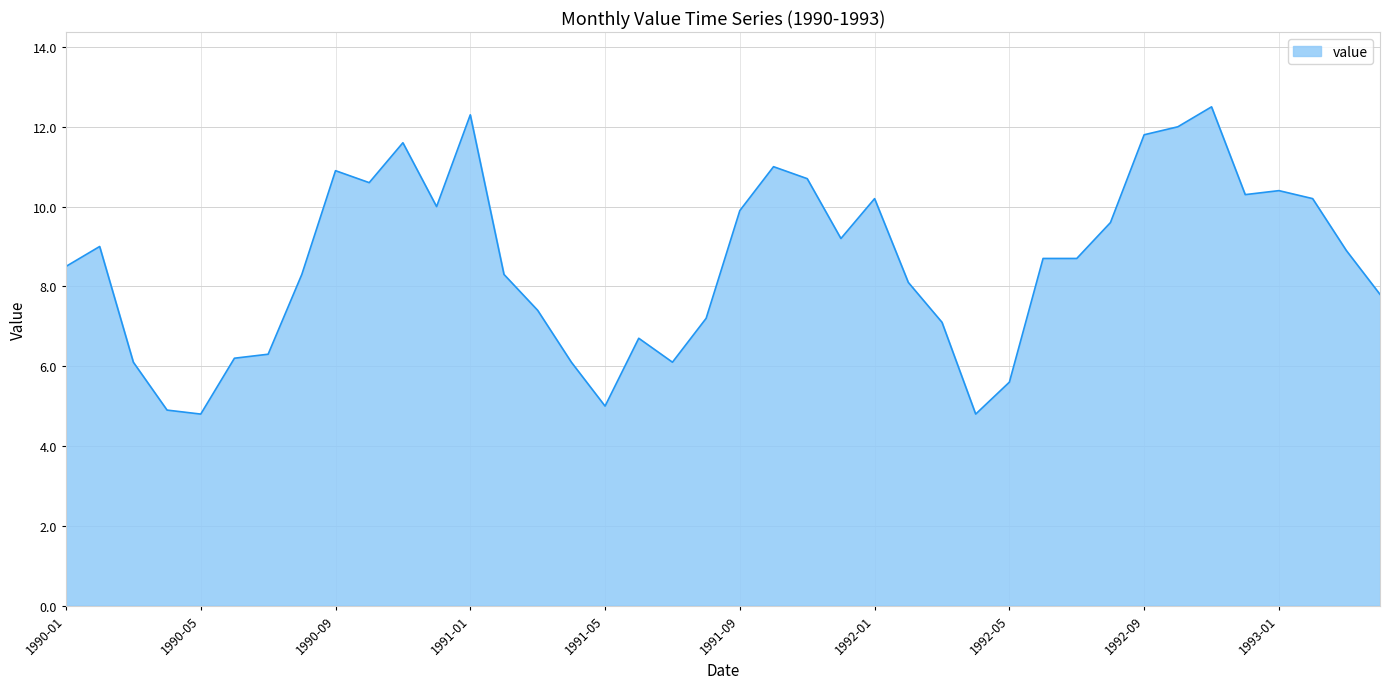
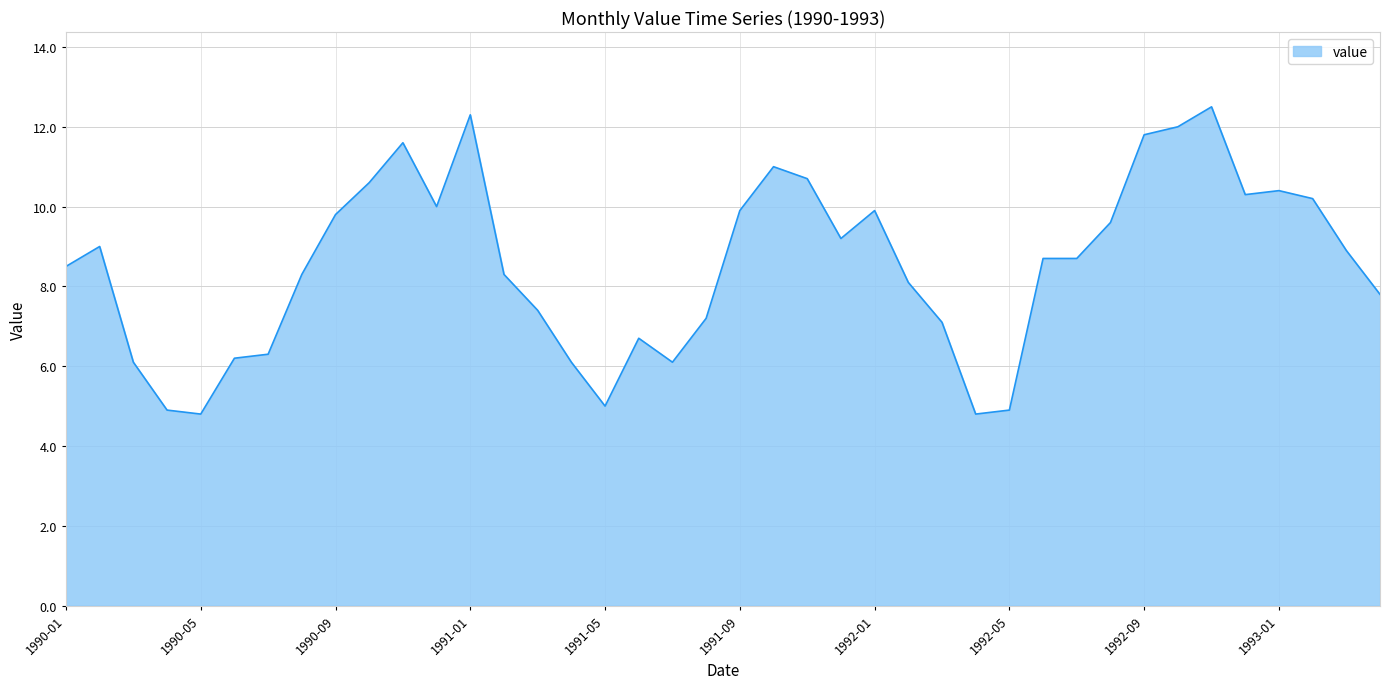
1990-09: 10.9 -> 9.8
1992-01: 10.2 -> 9.9
1992-05: 5.6 -> 4.9
